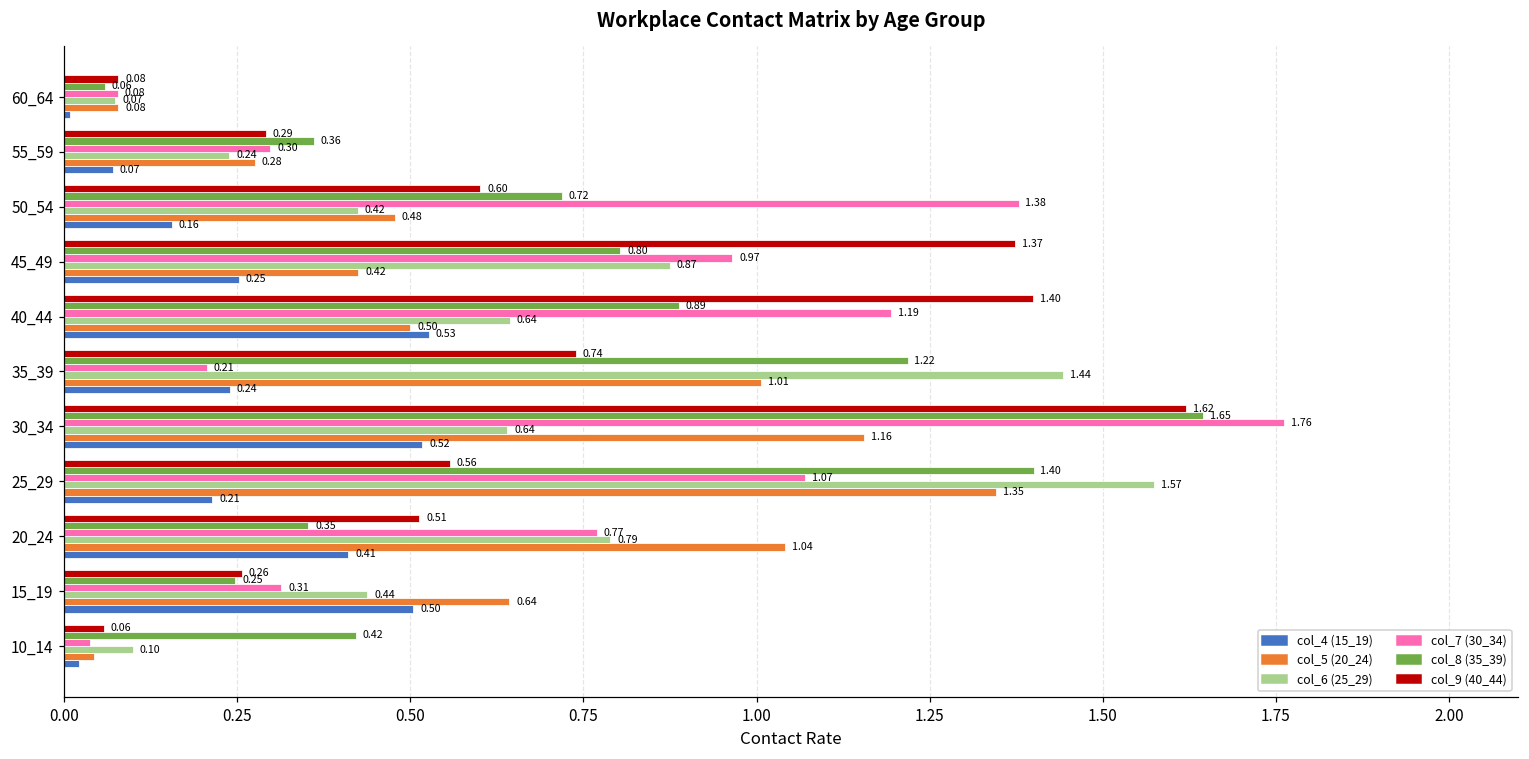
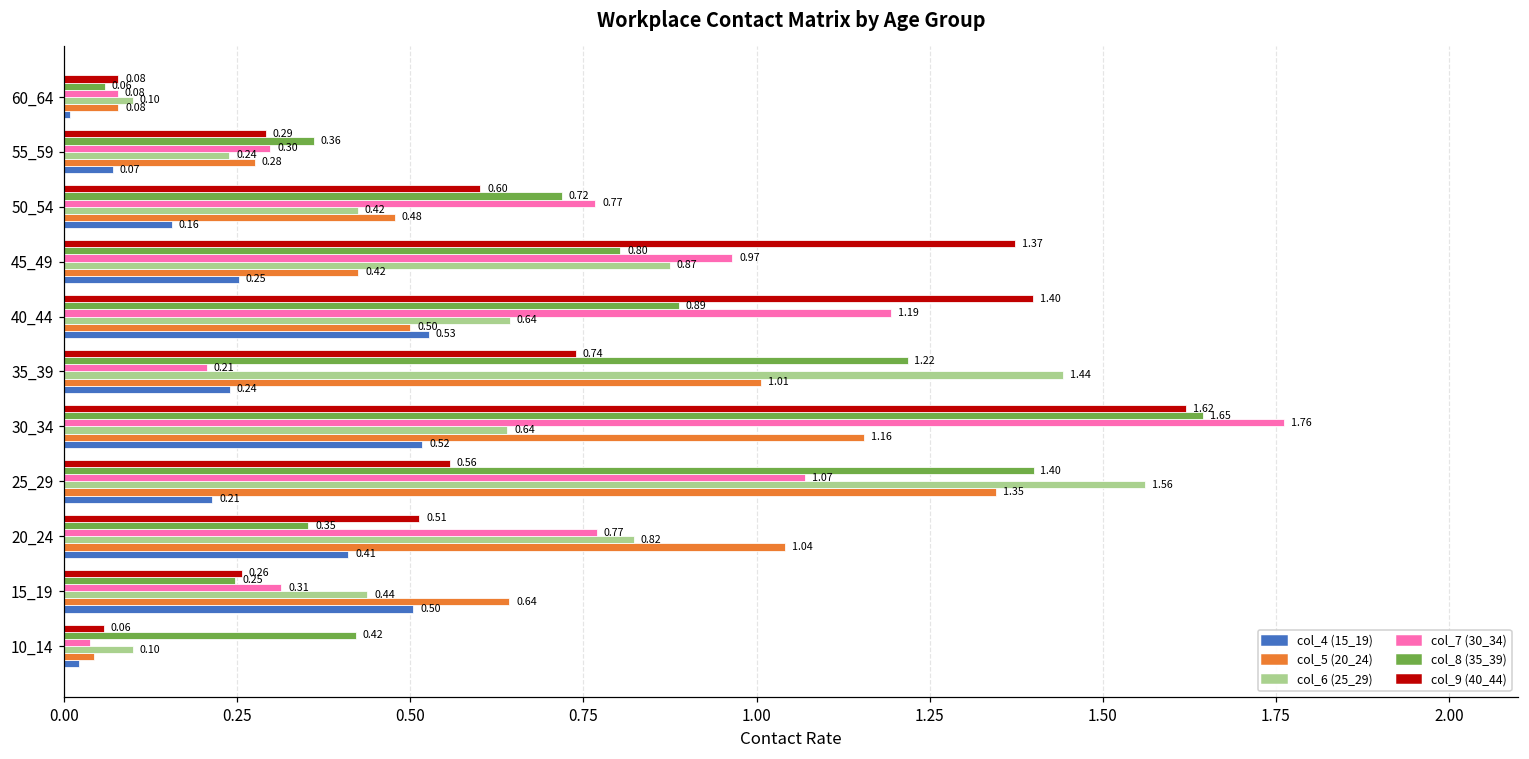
col_6 (25_29), 60_64: 0.07 -> 0.10
col_7 (30_34), 50_54: 1.38 -> 0.77
col_6 (25_29), 25_29: 1.57 -> 1.56
col_6 (25_29), 20_24: 0.79 -> 0.82
